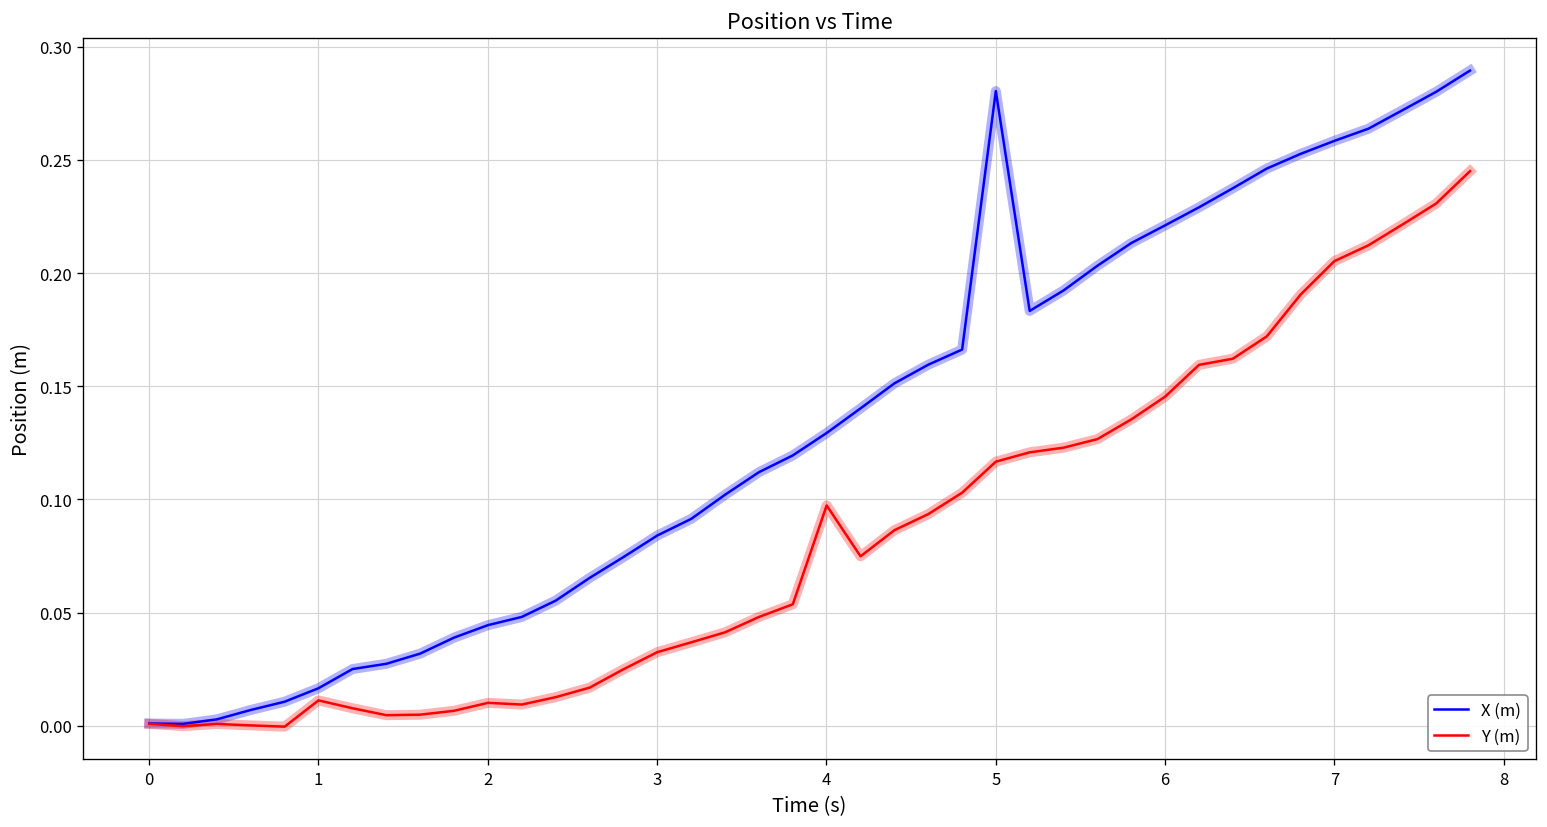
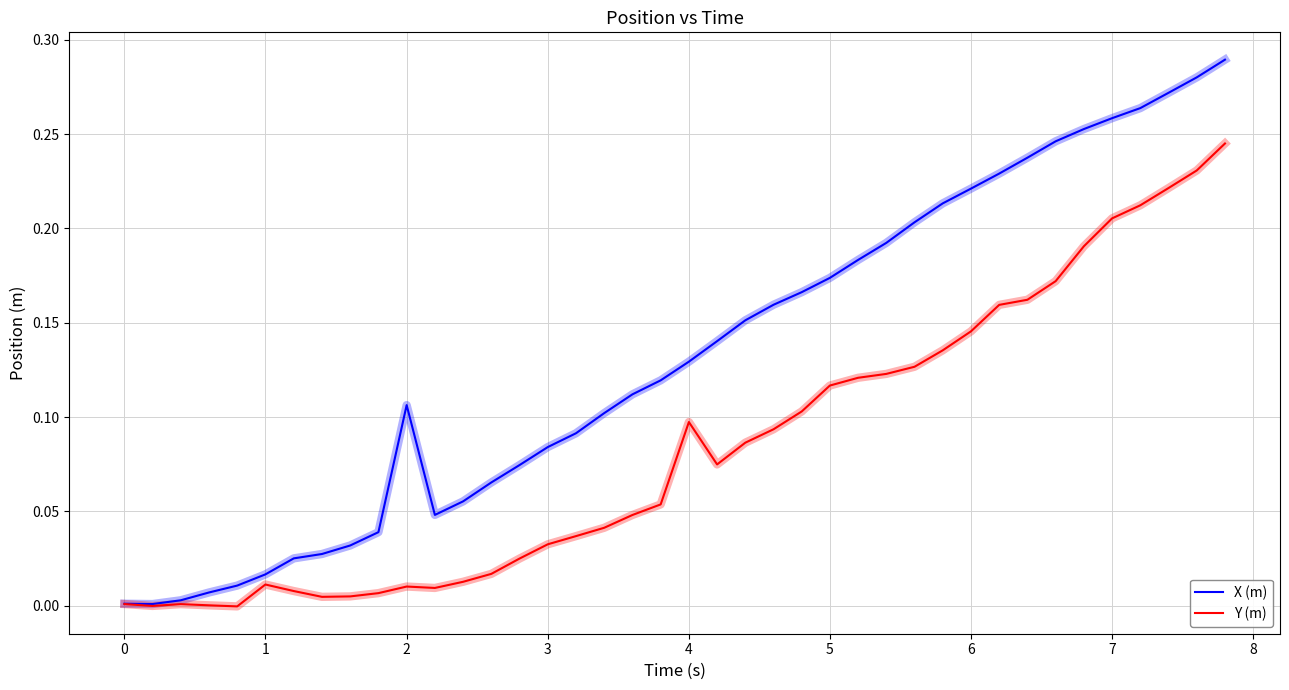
X (m), 2: 0.044 -> 0.106
X (m), 5: 0.280 -> 0.174
